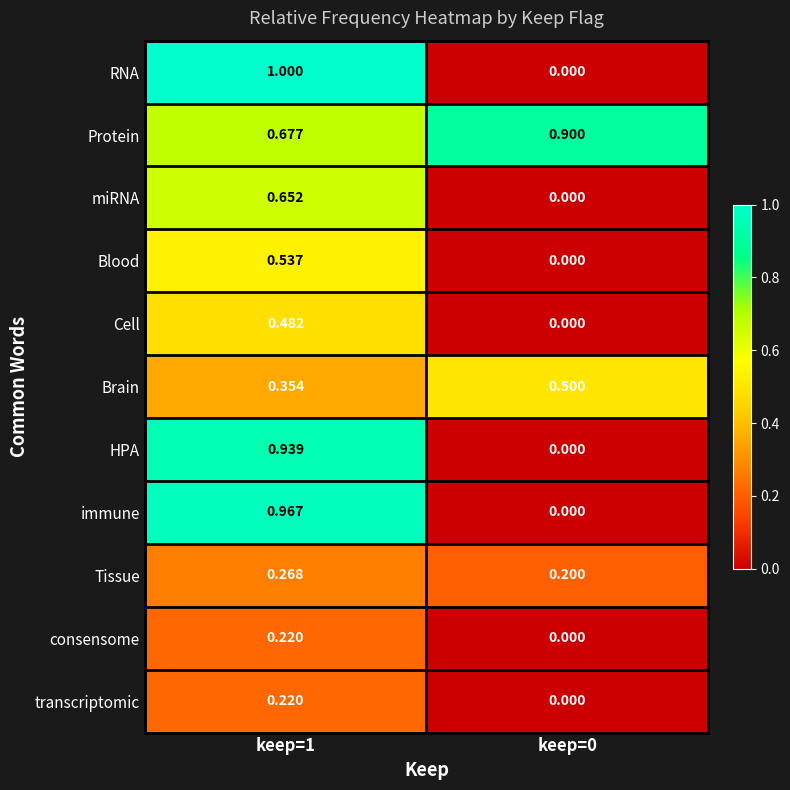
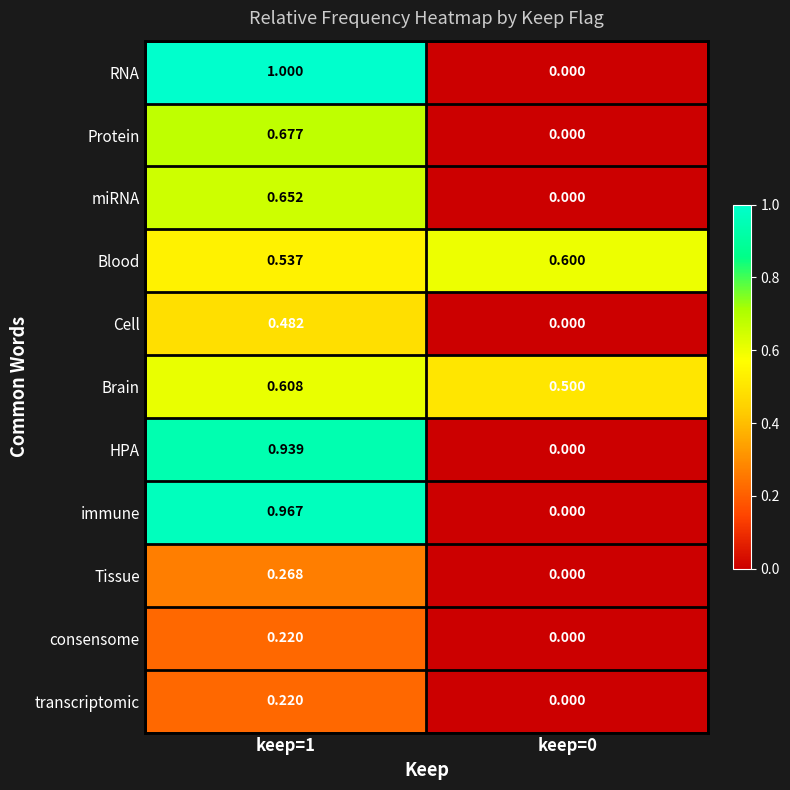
Protein, keep=0: 0.900 -> 0.000
Blood, keep=0: 0.000 -> 0.600
Brain, keep=1: 0.354 -> 0.608
Tissue, keep=0: 0.200 -> 0.000
